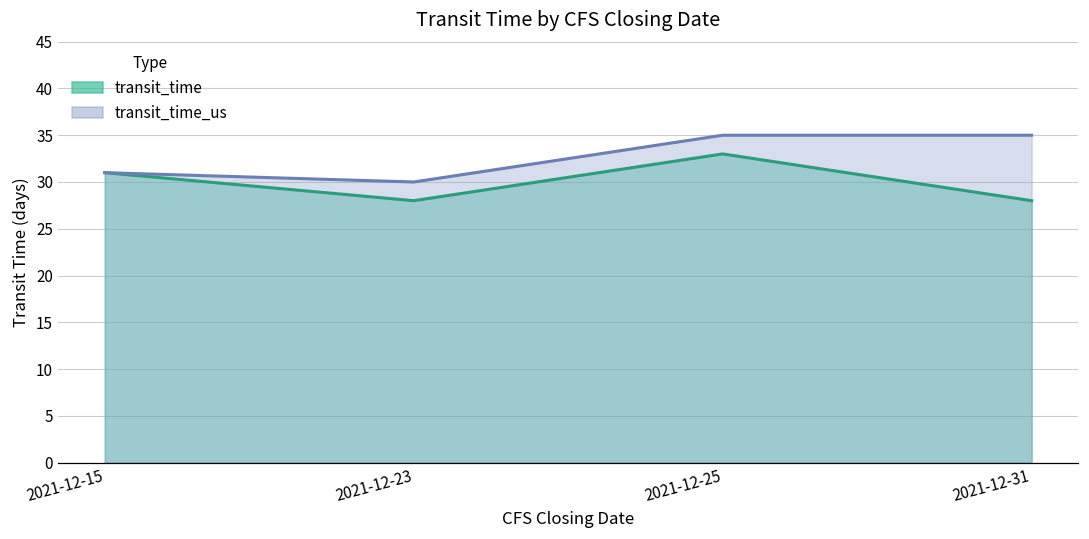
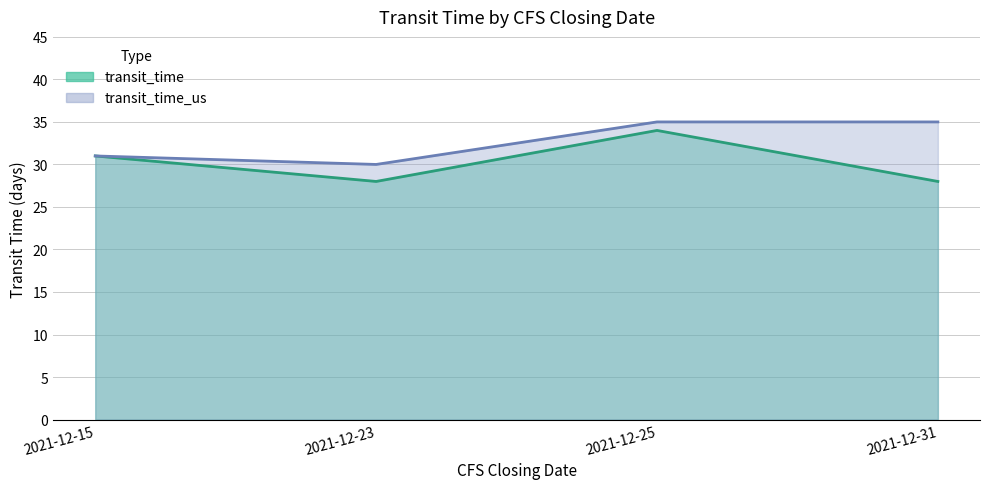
transit_time, 2021-12-25: 33 -> 34
